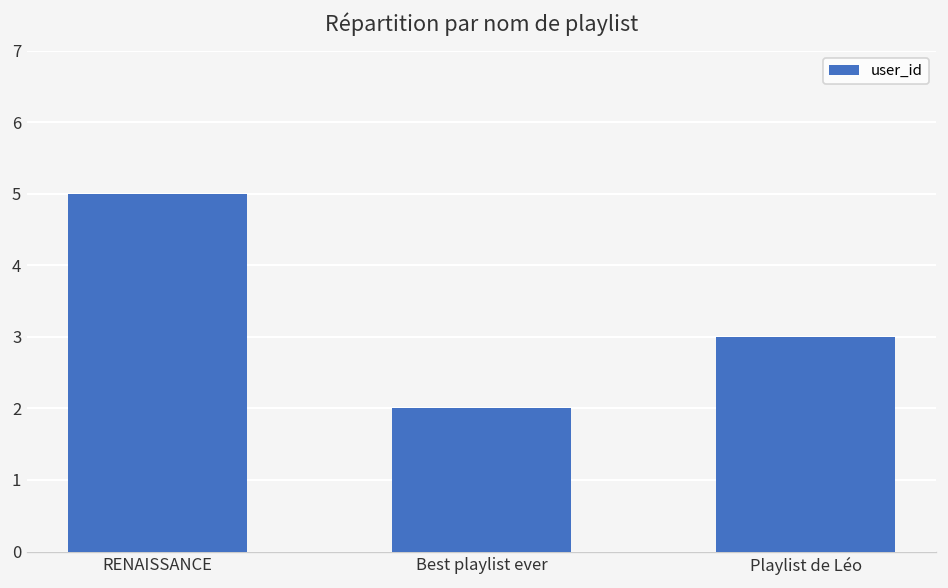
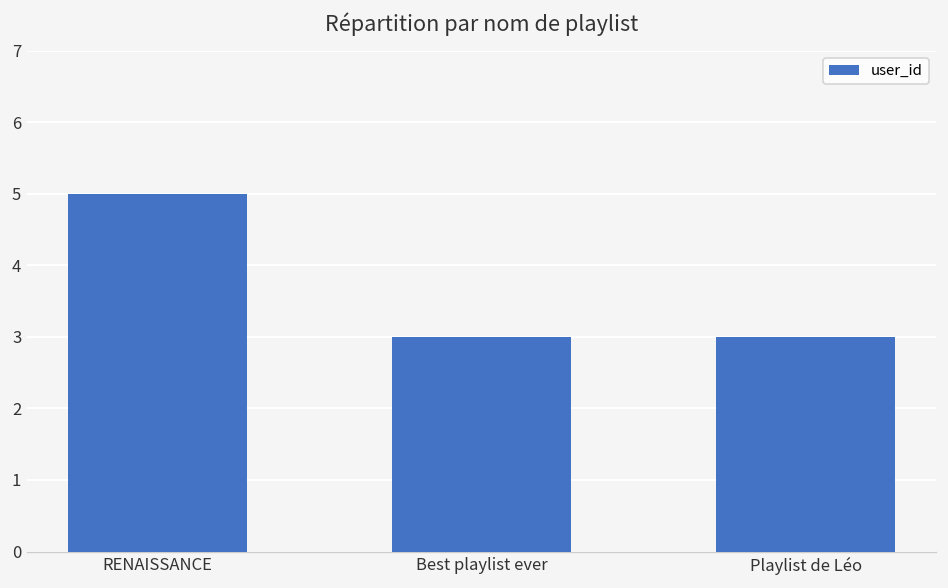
Best playlist ever: 2 -> 3
